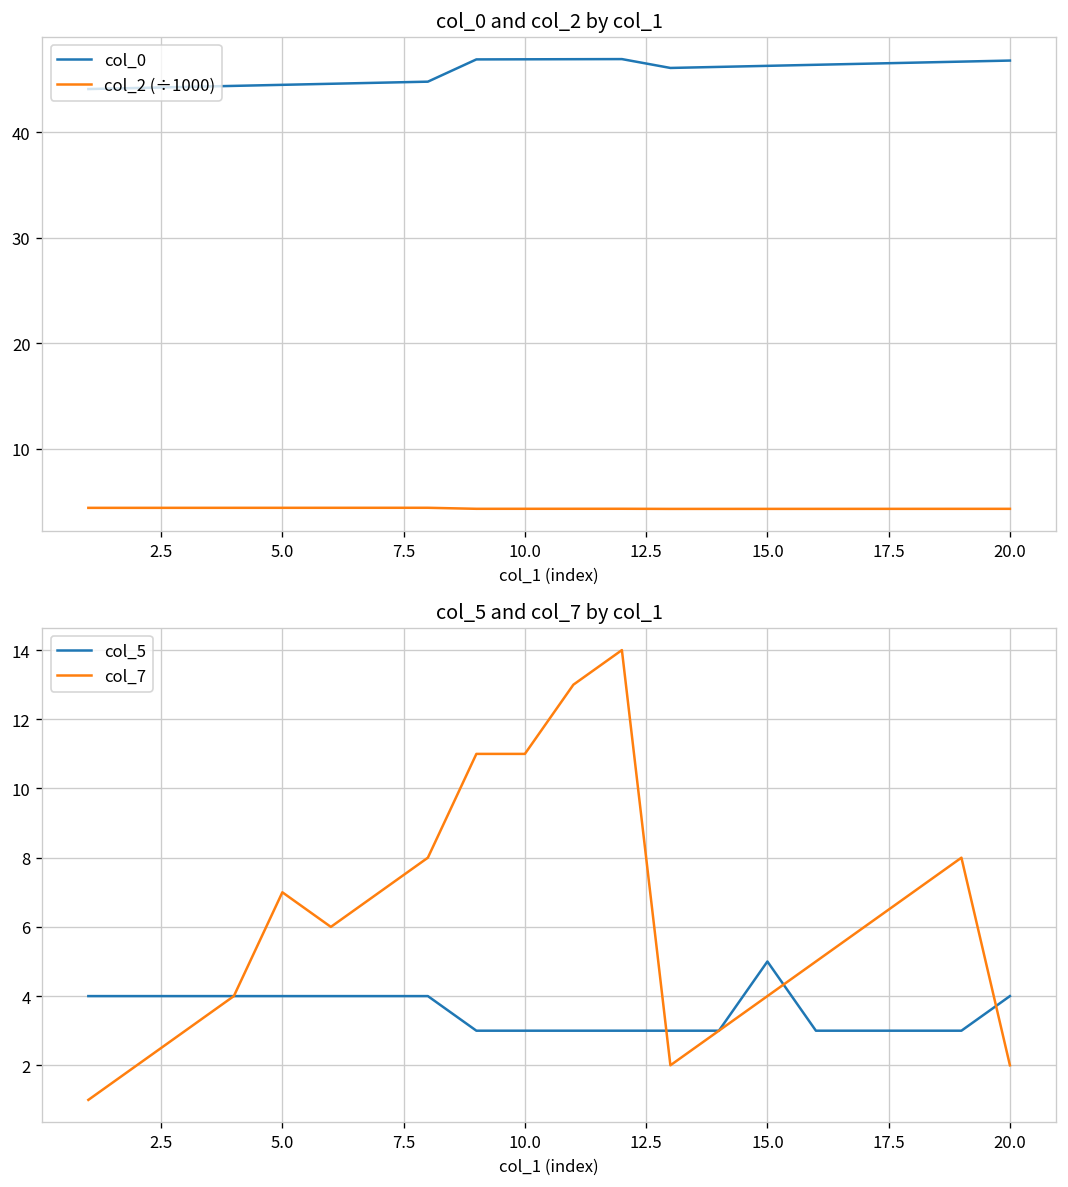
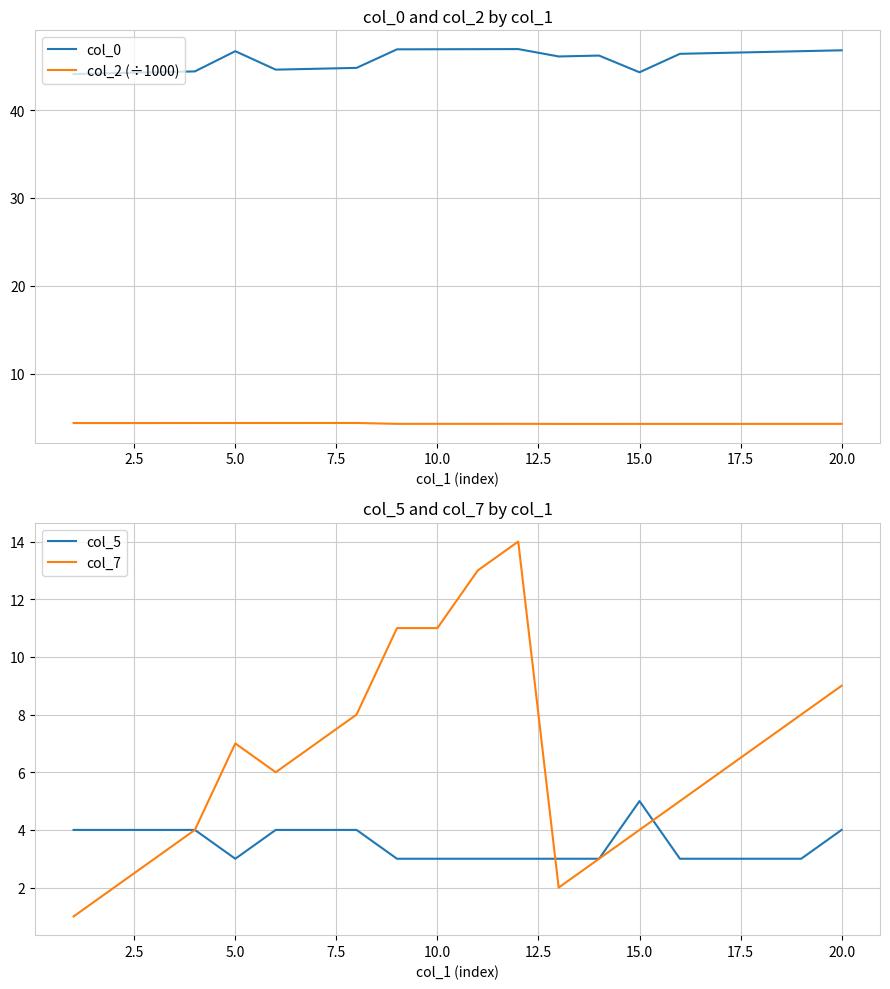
col_0 and col_2 by col_1, col_0, 5.0: 45 -> 47
col_0 and col_2 by col_1, col_0, 15.0: 46 -> 44
col_5 and col_7 by col_1, col_5, 5.0: 4 -> 3
col_5 and col_7 by col_1, col_7, 20.0: 2 -> 9
